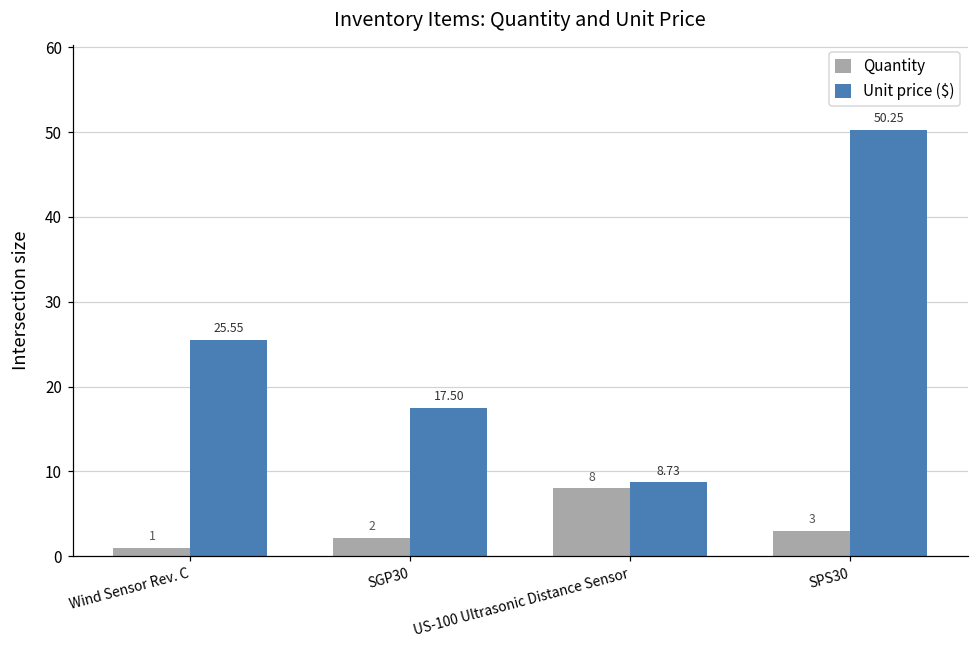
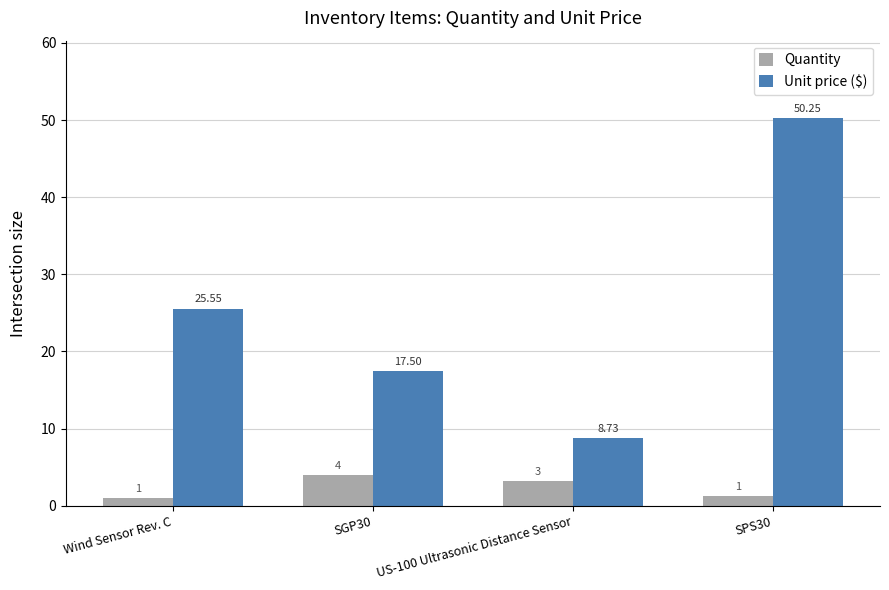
Quantity, SGP30: 2 -> 4
Quantity, US-100 Ultrasonic Distance Sensor: 8 -> 3
Quantity, SPS30: 3 -> 1
